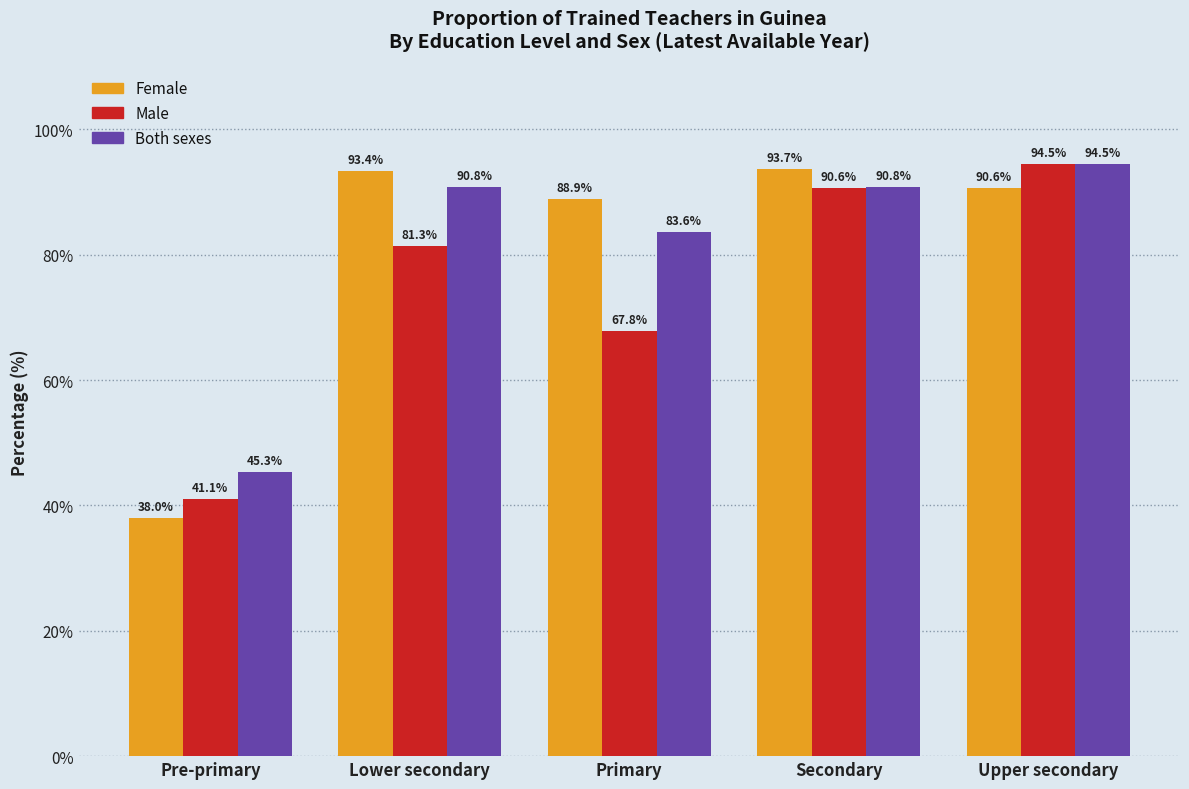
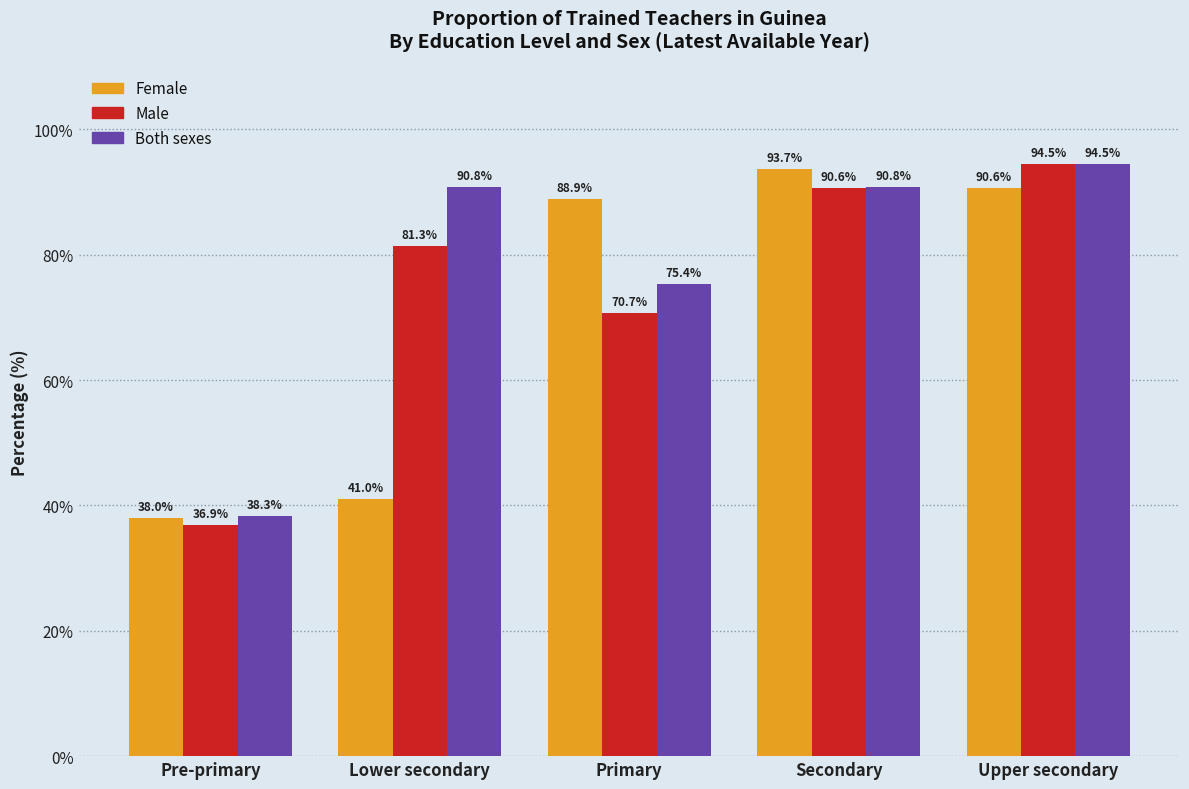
Male, Pre-primary: 41.1% -> 36.9%
Both sexes, Pre-primary: 45.3% -> 38.3%
Female, Lower secondary: 93.4% -> 41.0%
Male, Primary: 67.8% -> 70.7%
Both sexes, Primary: 83.6% -> 75.4%
